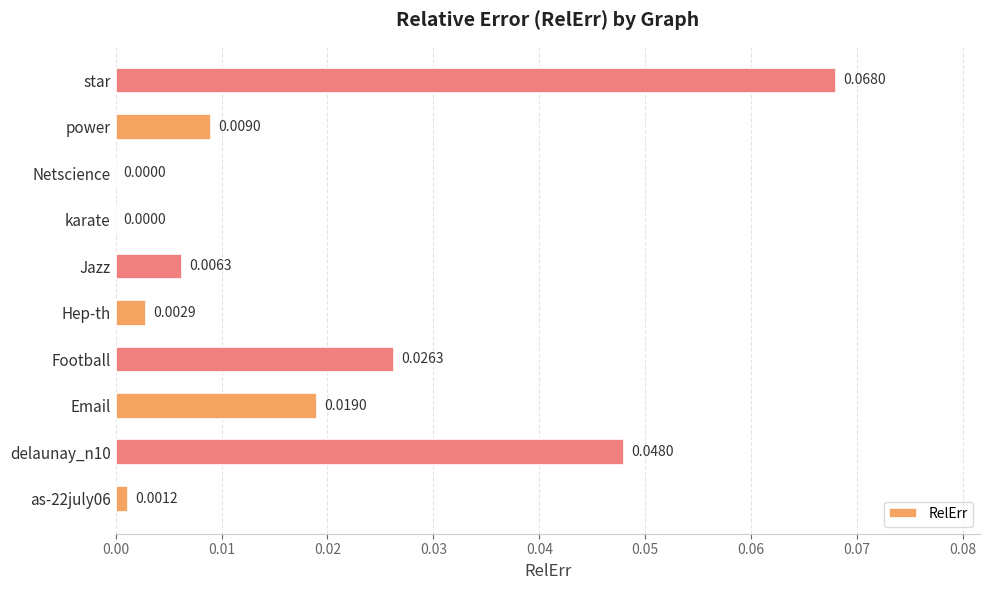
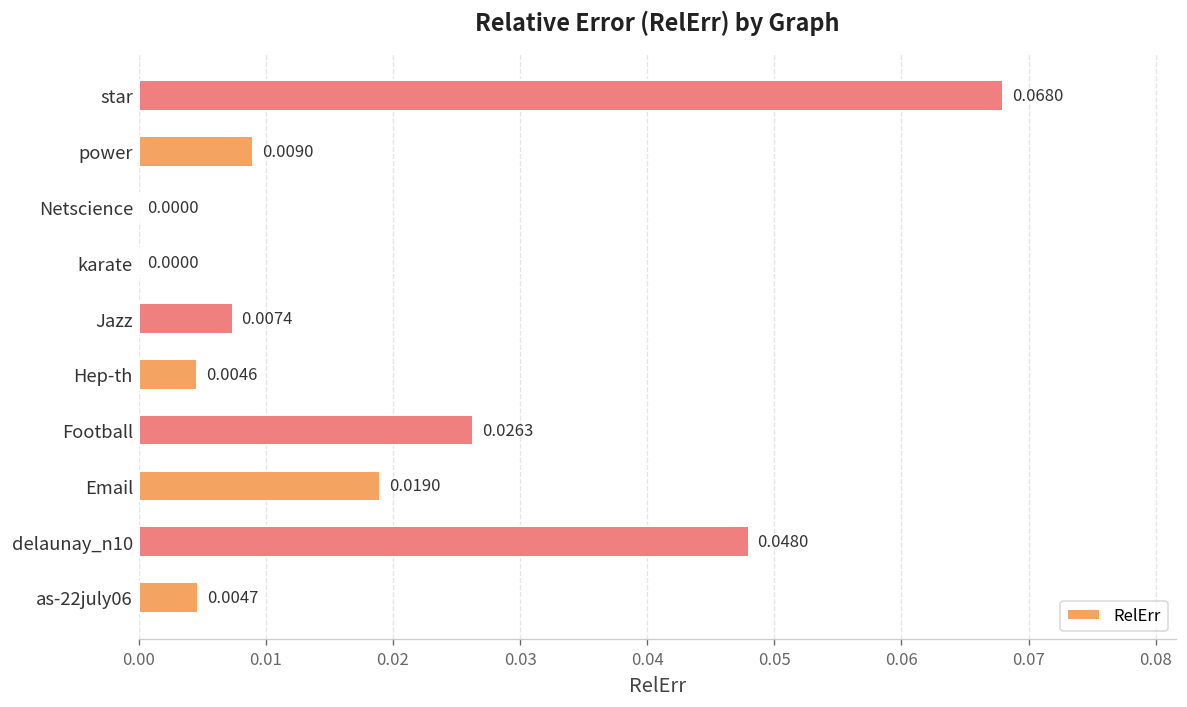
Jazz: 0.0063 -> 0.0074
Hep-th: 0.0029 -> 0.0046
as-22july06: 0.0012 -> 0.0047
